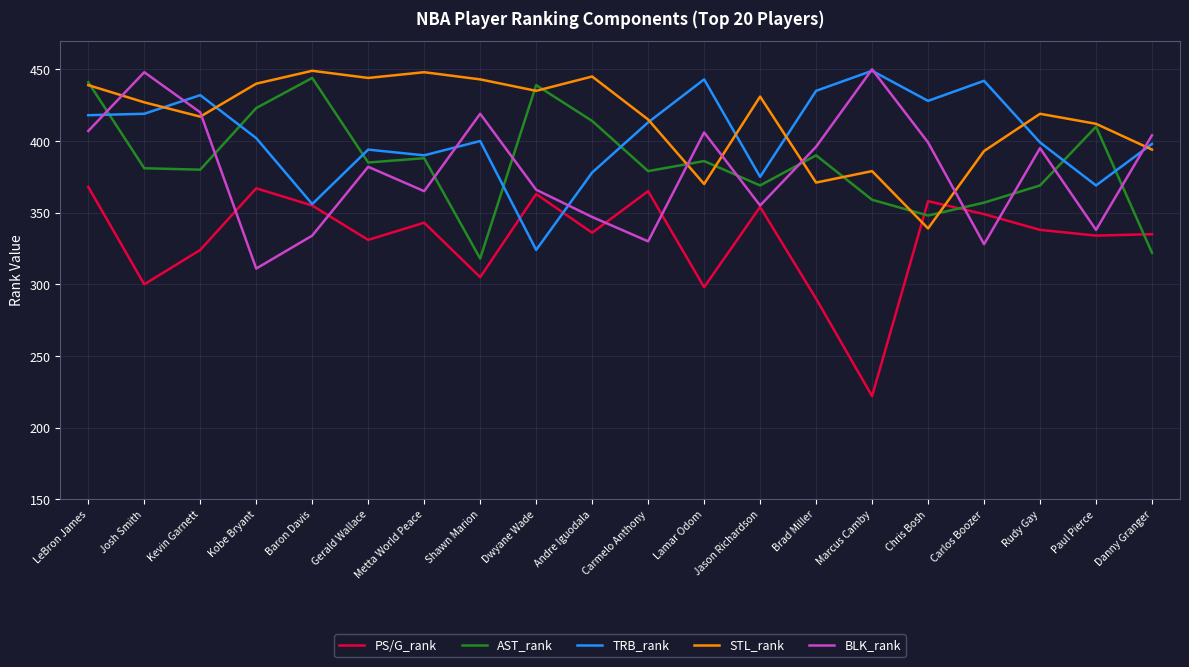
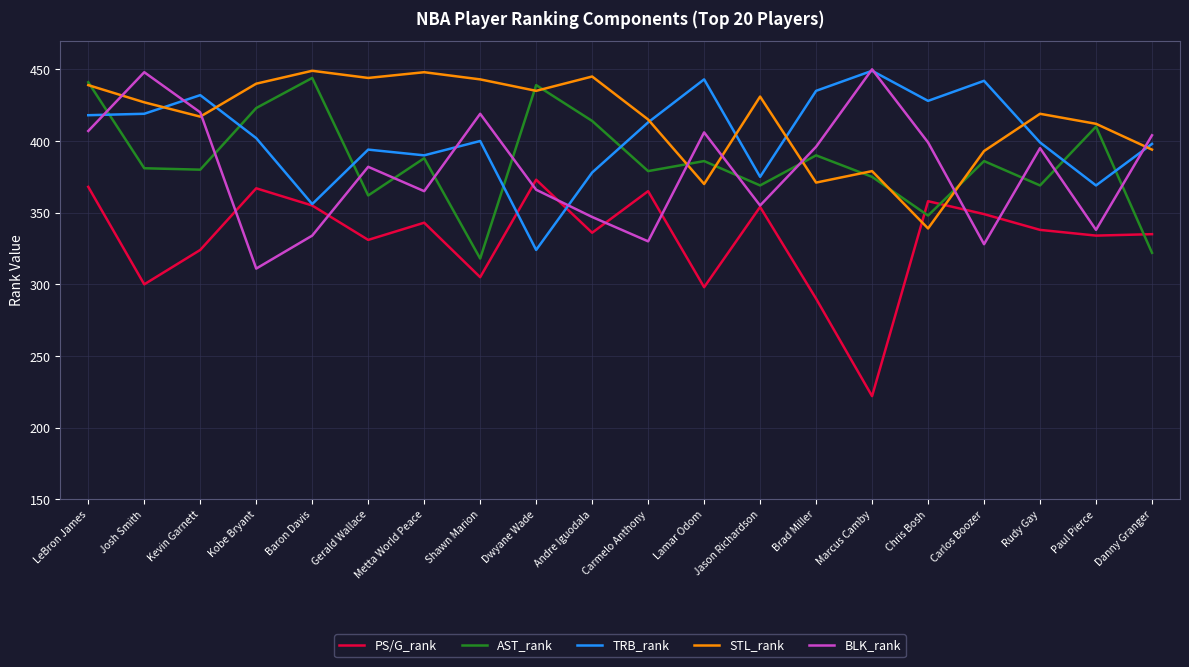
AST_rank, Gerald Wallace: 385 -> 362
PS/G_rank, Dwyane Wade: 363 -> 373
AST_rank, Marcus Camby: 359 -> 375
AST_rank, Carlos Boozer: 357 -> 386
